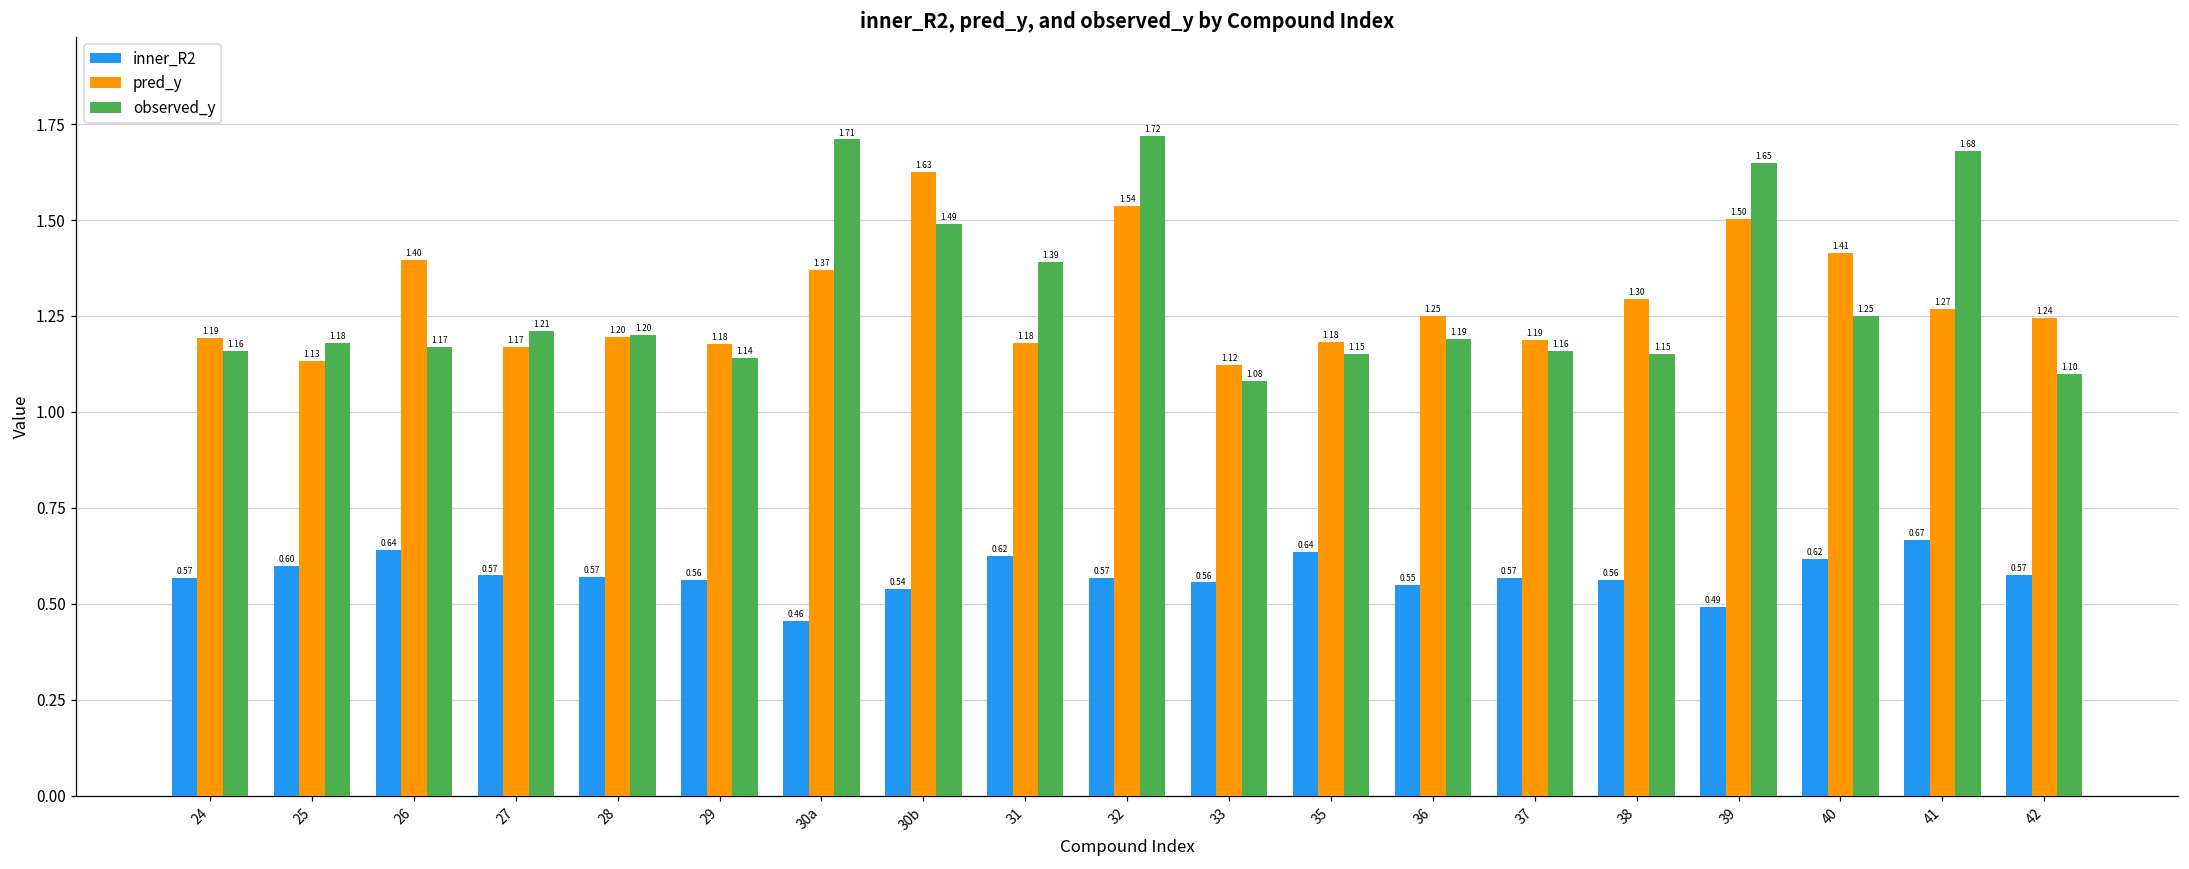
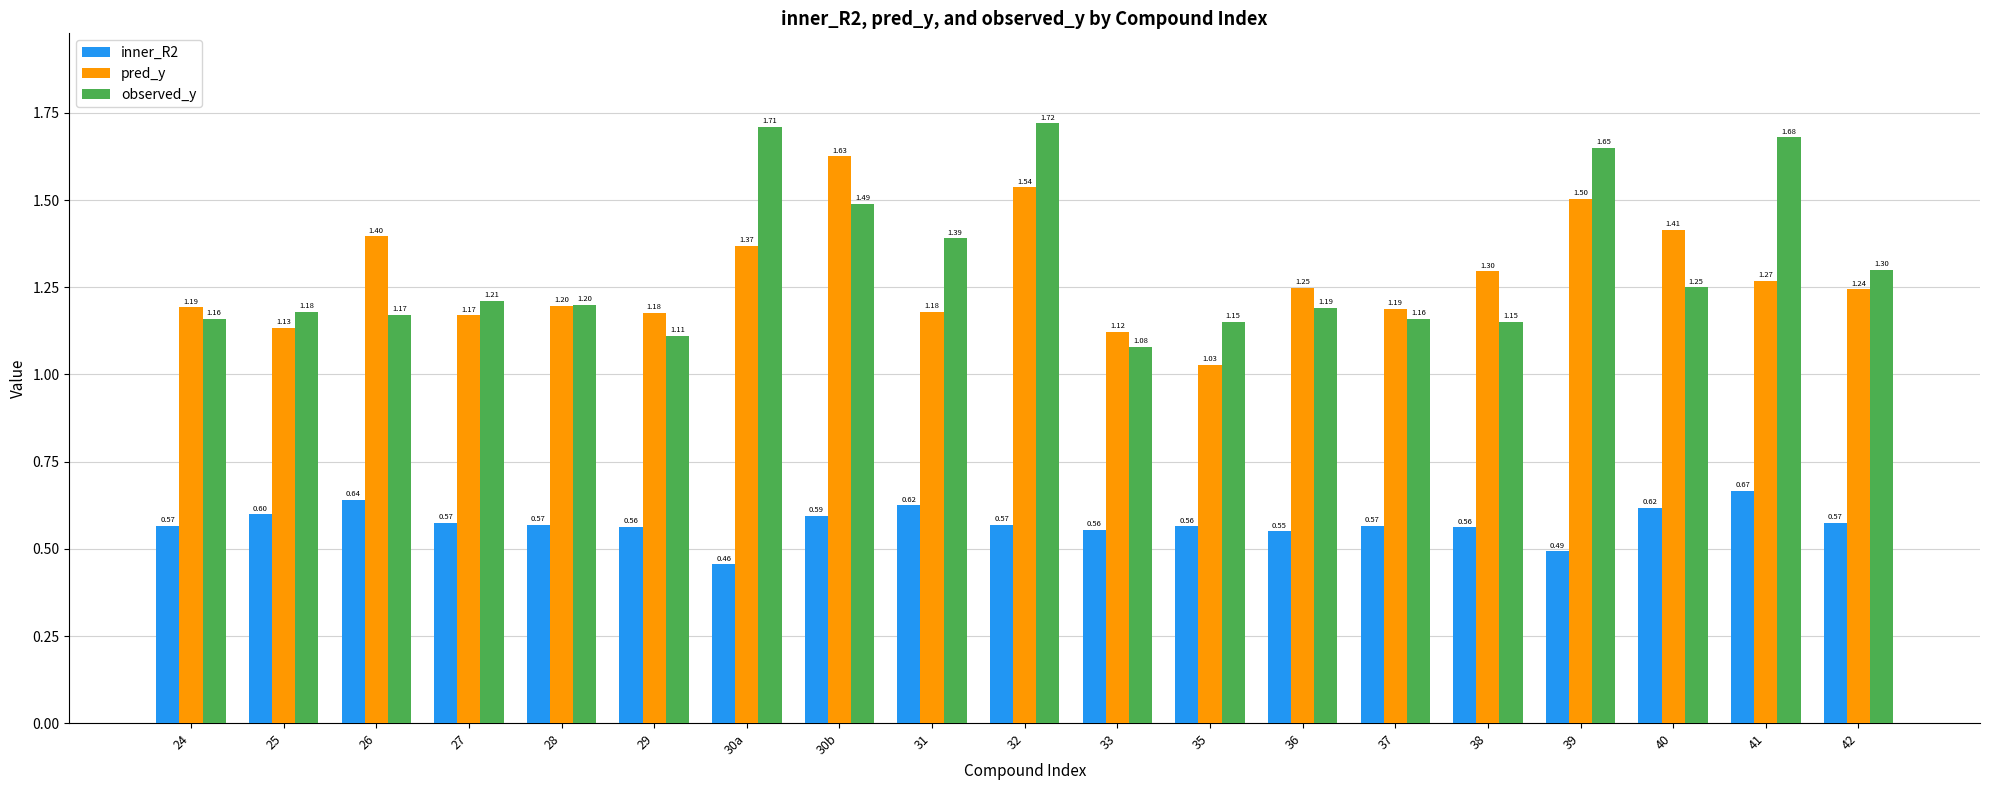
observed_y, 29: 1.14 -> 1.11
inner_R2, 30b: 0.54 -> 0.59
inner_R2, 35: 0.64 -> 0.56
pred_y, 35: 1.18 -> 1.03
observed_y, 42: 1.10 -> 1.30
